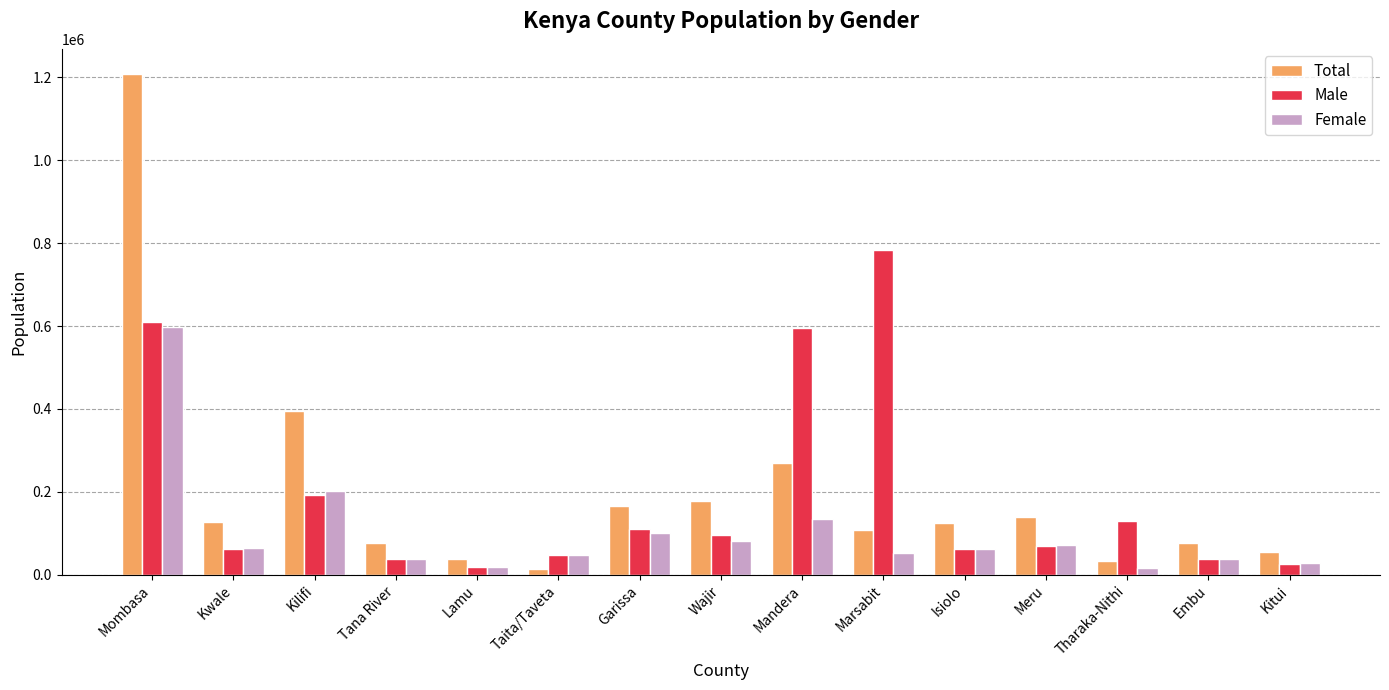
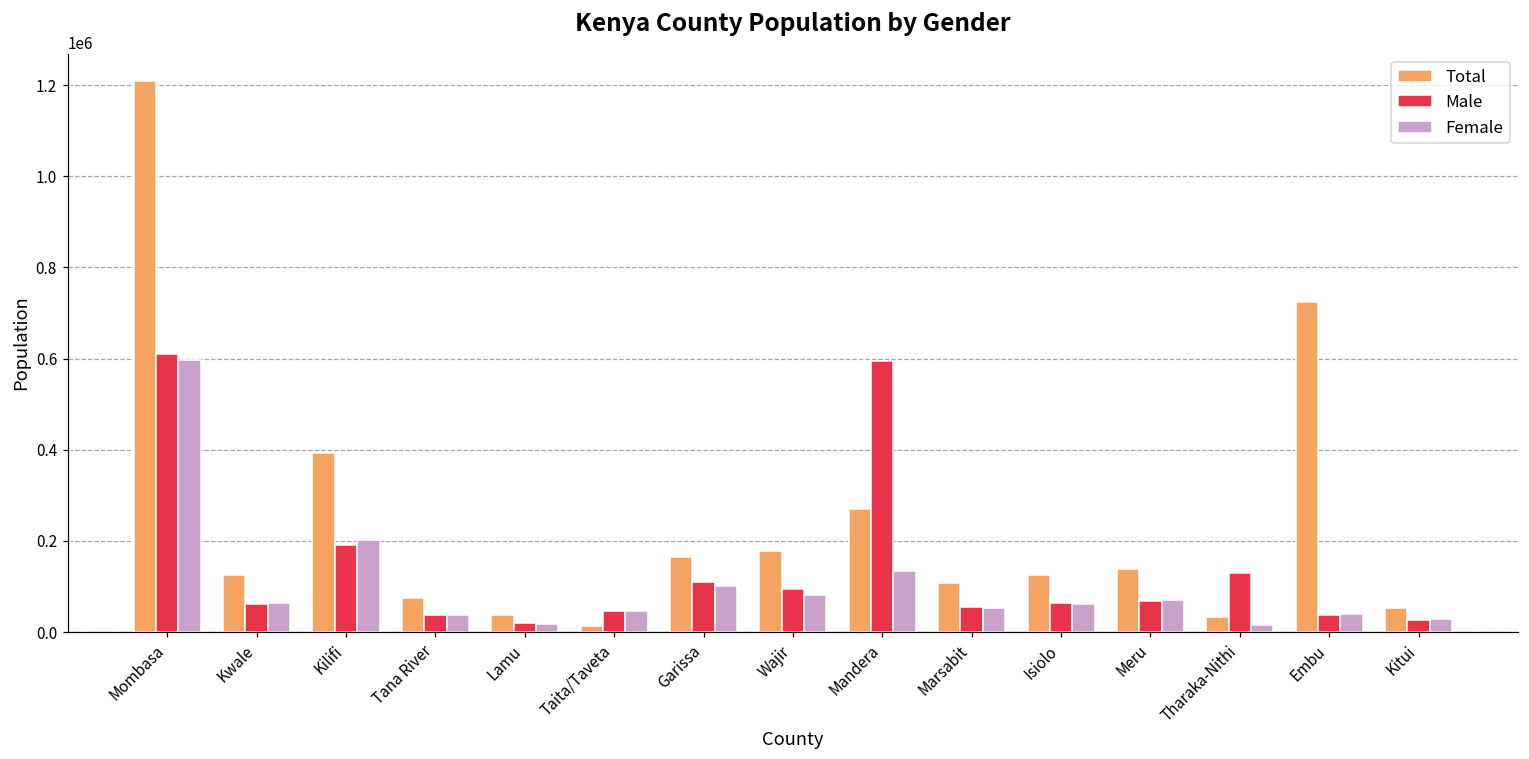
Male, Marsabit: 780000 -> 50000
Total, Embu: 80000 -> 720000
